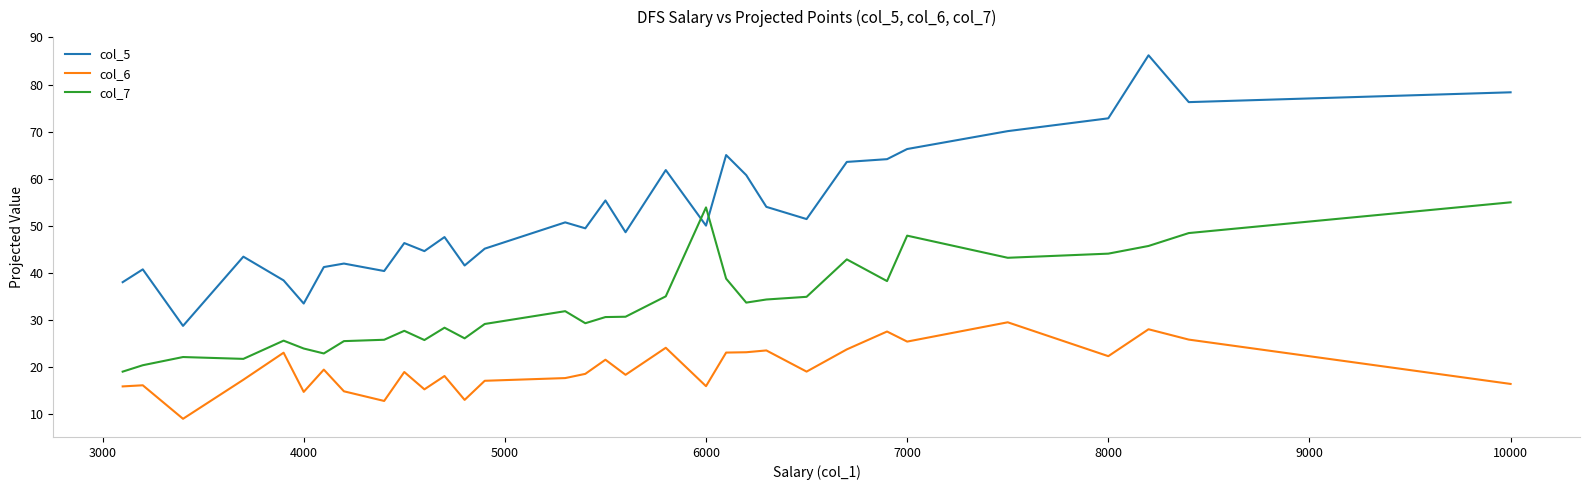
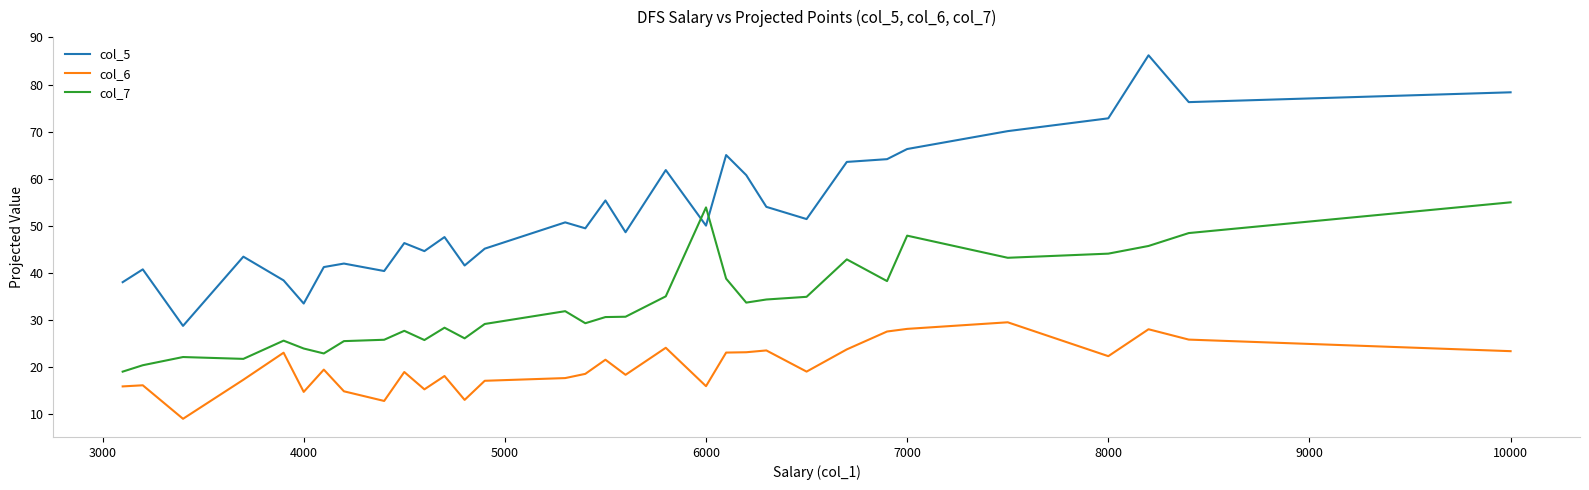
col_6, 7000: 25 -> 28
col_6, 10000: 16 -> 23
